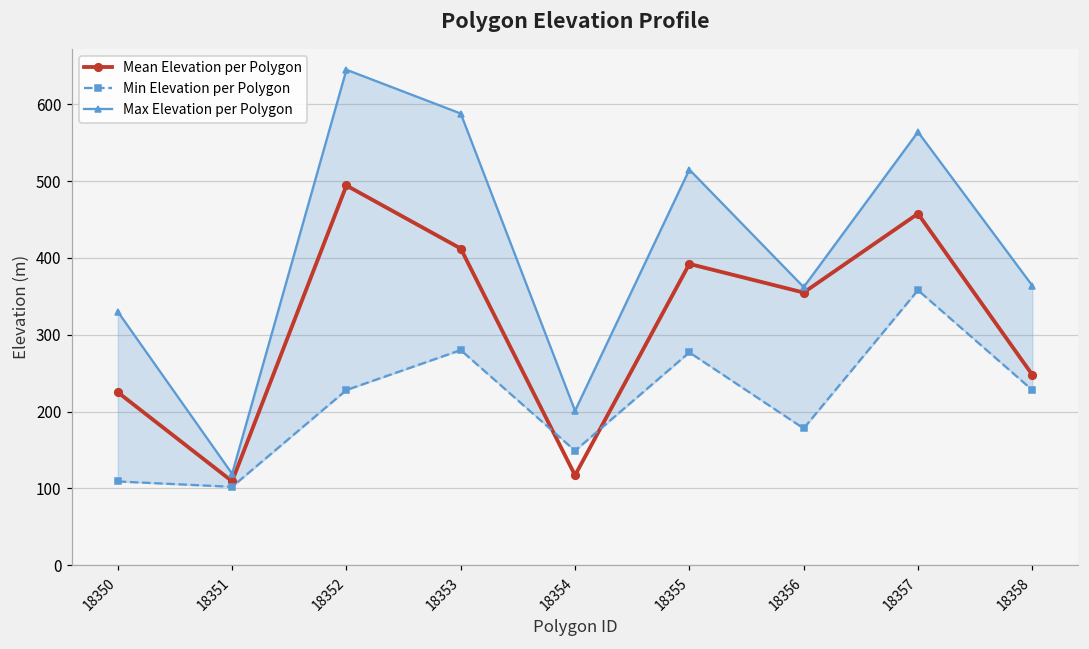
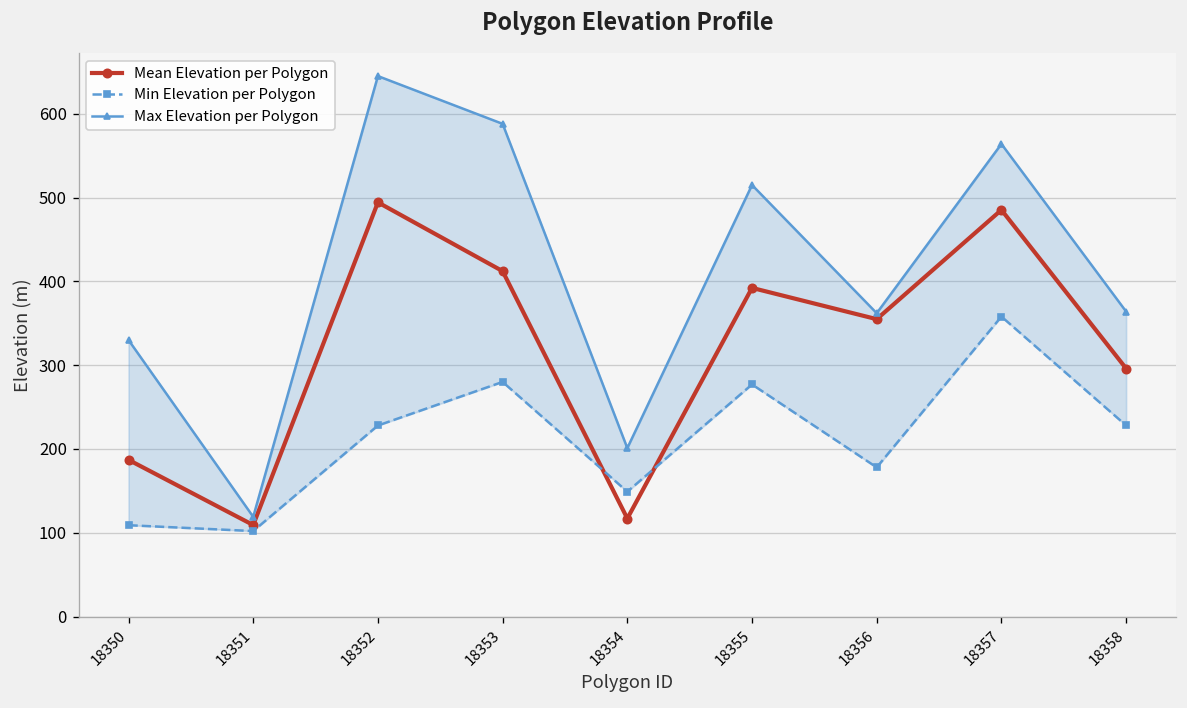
Mean Elevation per Polygon, 18350: 230 -> 190
Mean Elevation per Polygon, 18357: 460 -> 490
Mean Elevation per Polygon, 18358: 250 -> 300
